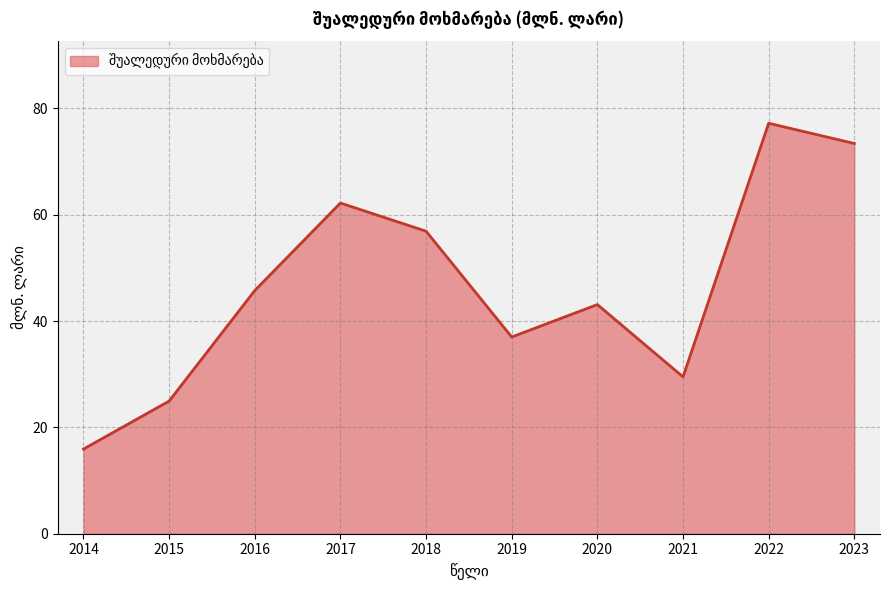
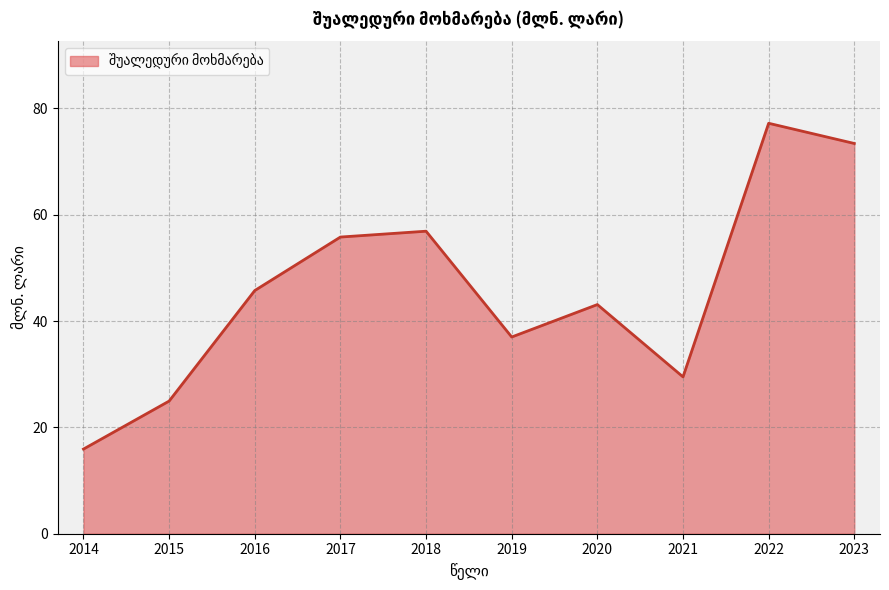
2017: 62 -> 56
